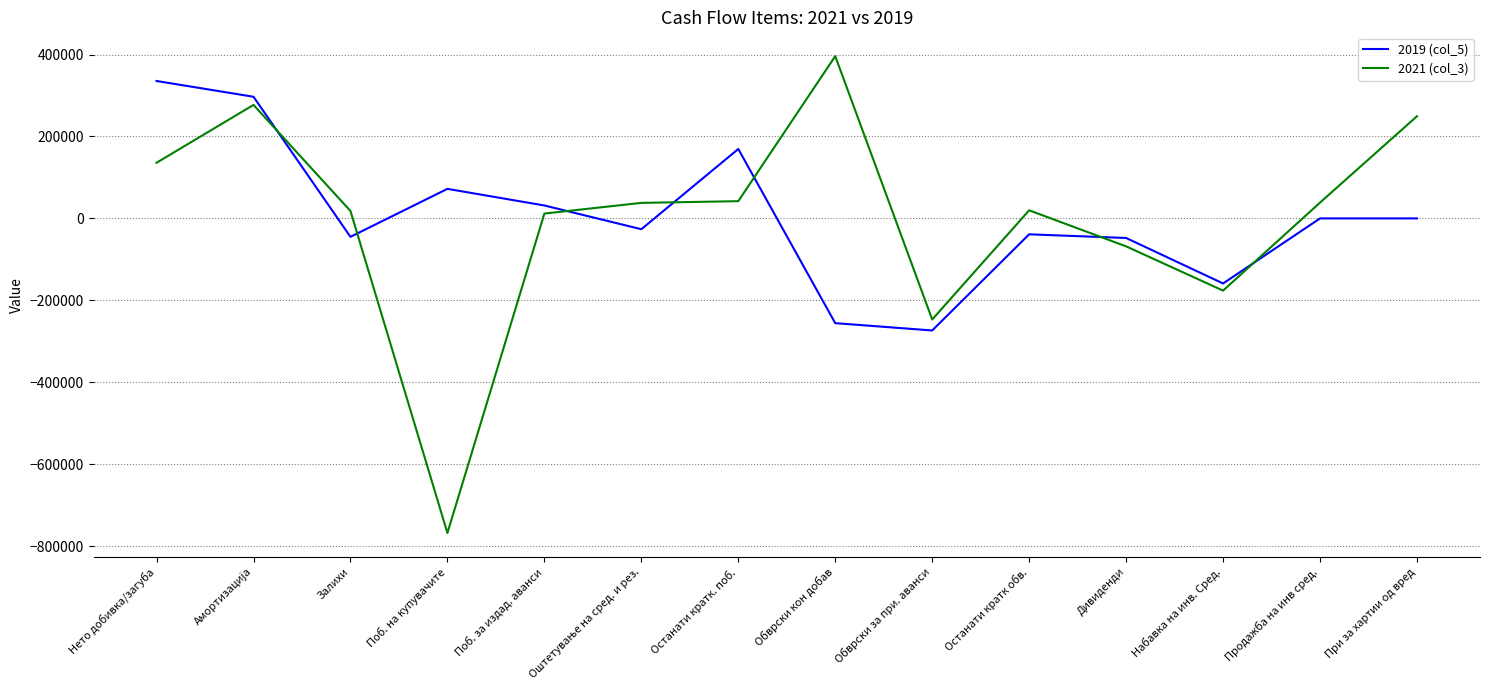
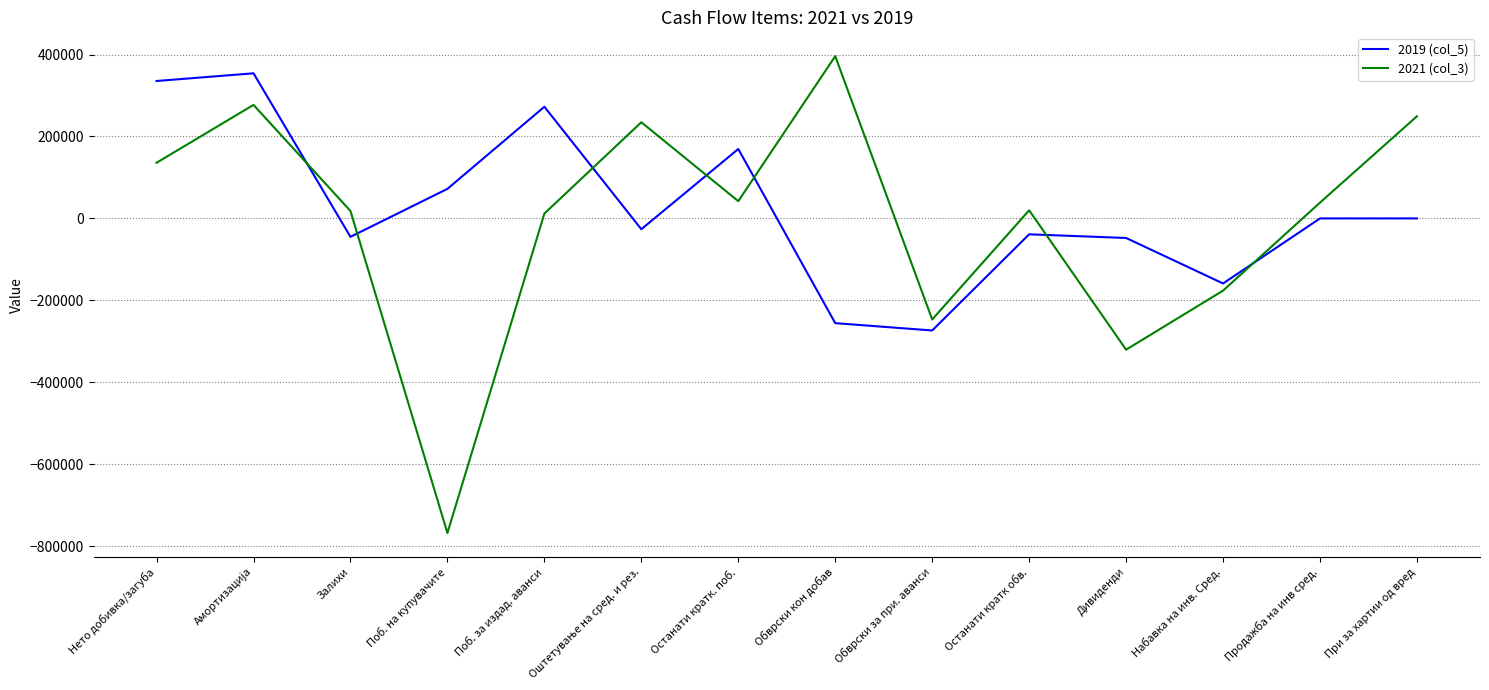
2019 (col_5), Амортизација: 300000 -> 350000
2019 (col_5), Поб. за издад. аванси: 30000 -> 270000
2021 (col_3), Оштетување на сред. и рез.: 40000 -> 230000
2021 (col_3), Дивиденди: -70000 -> -320000
